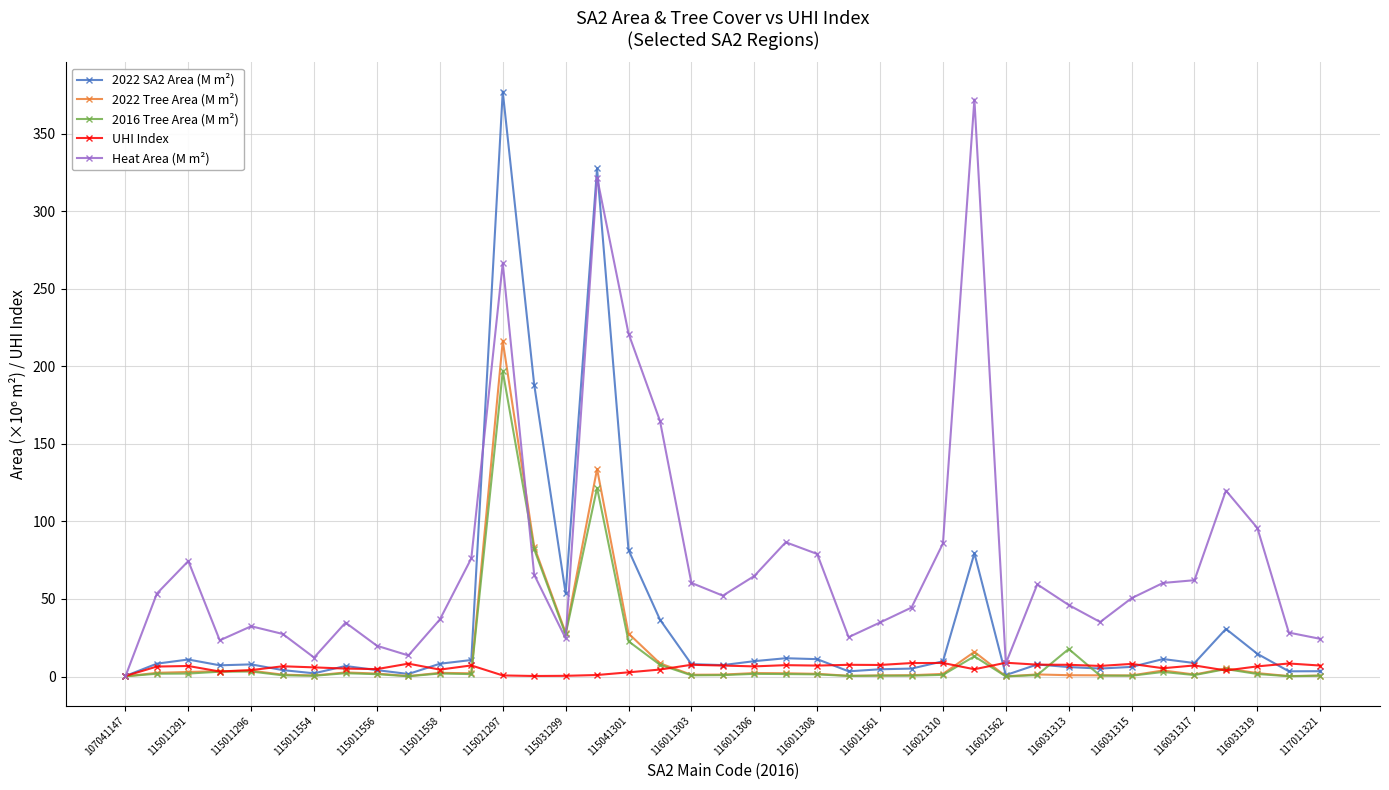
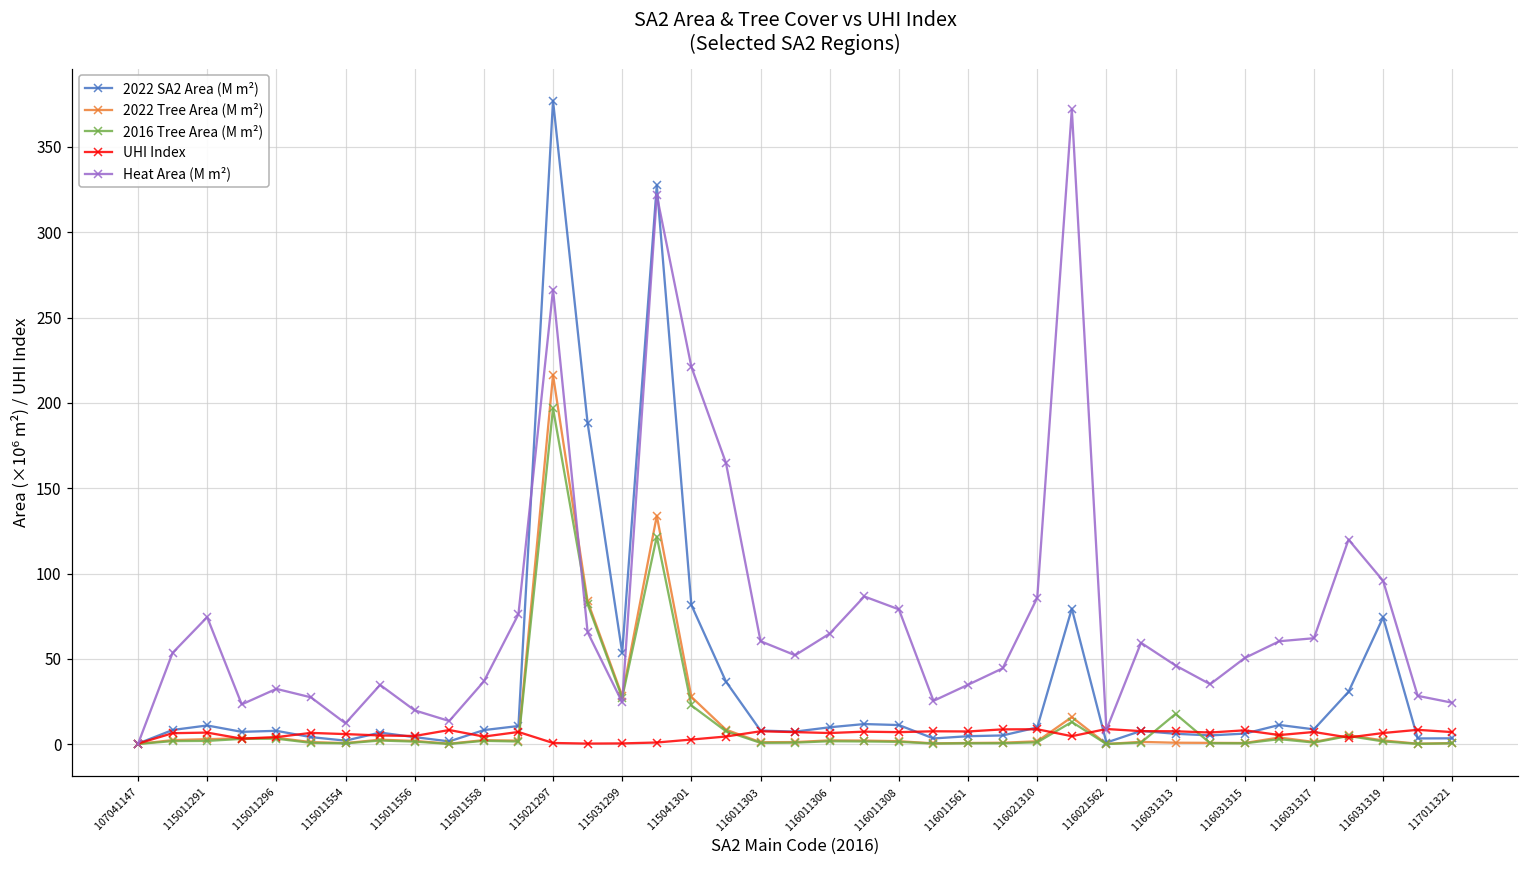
2022 SA2 Area (M m²), 116031319: 15 -> 74
